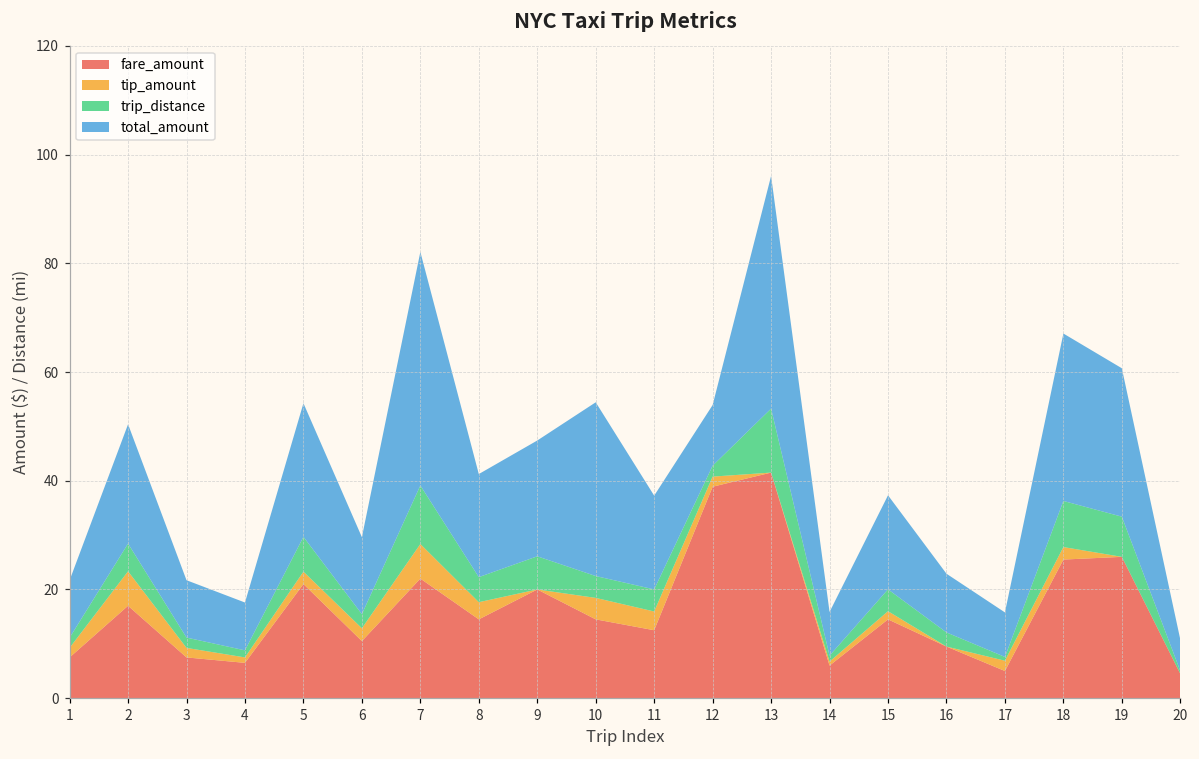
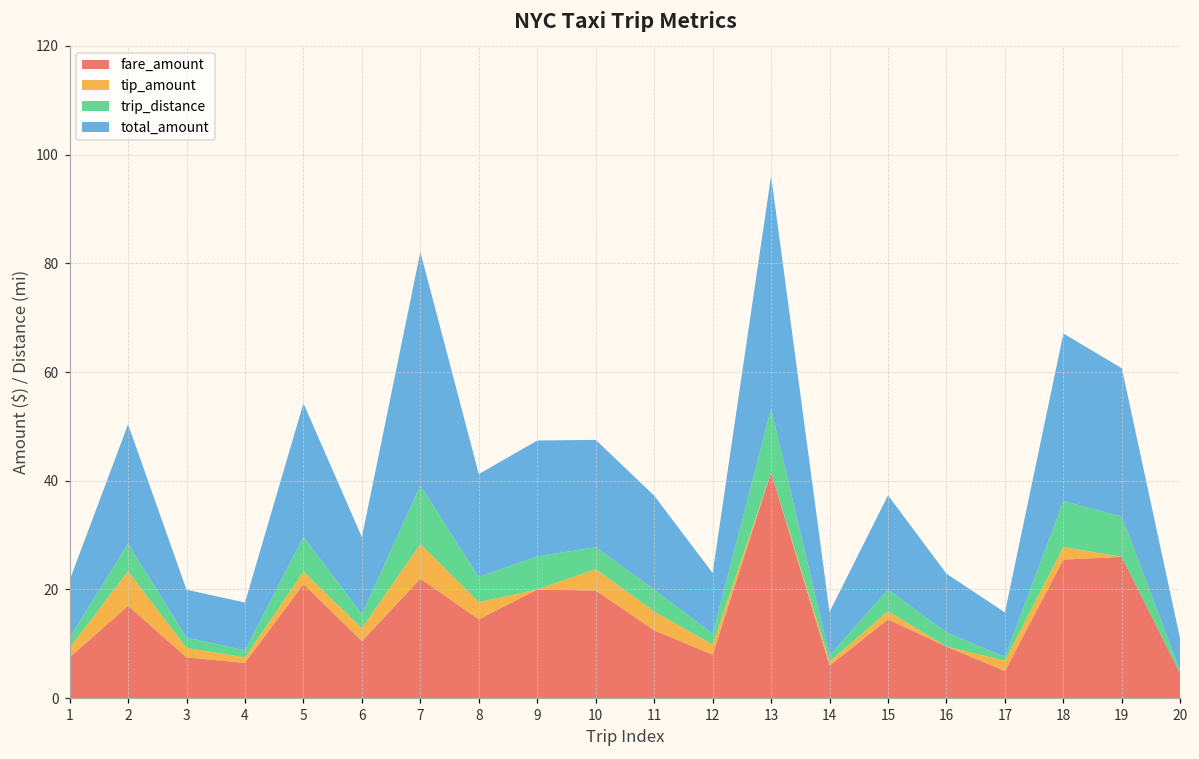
total_amount, 3: 11 -> 9
fare_amount, 10: 15 -> 20
total_amount, 10: 32 -> 20
fare_amount, 12: 39 -> 8
